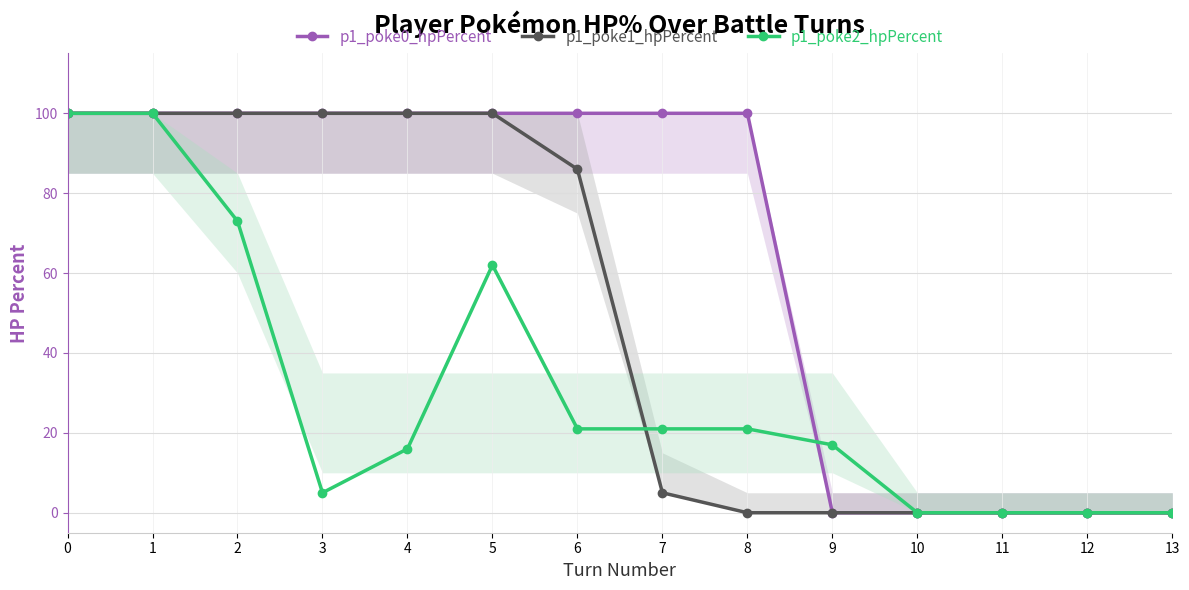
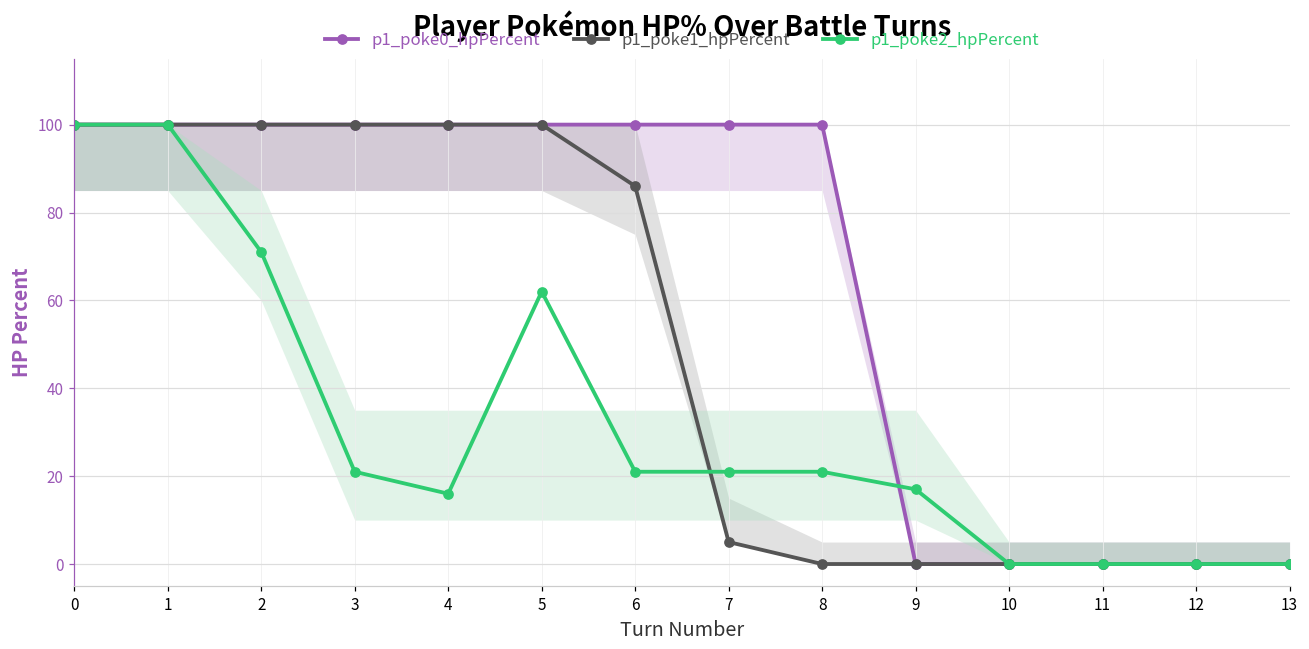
p1_poke2_hpPercent, 2: 73 -> 71
p1_poke2_hpPercent, 3: 5 -> 21
